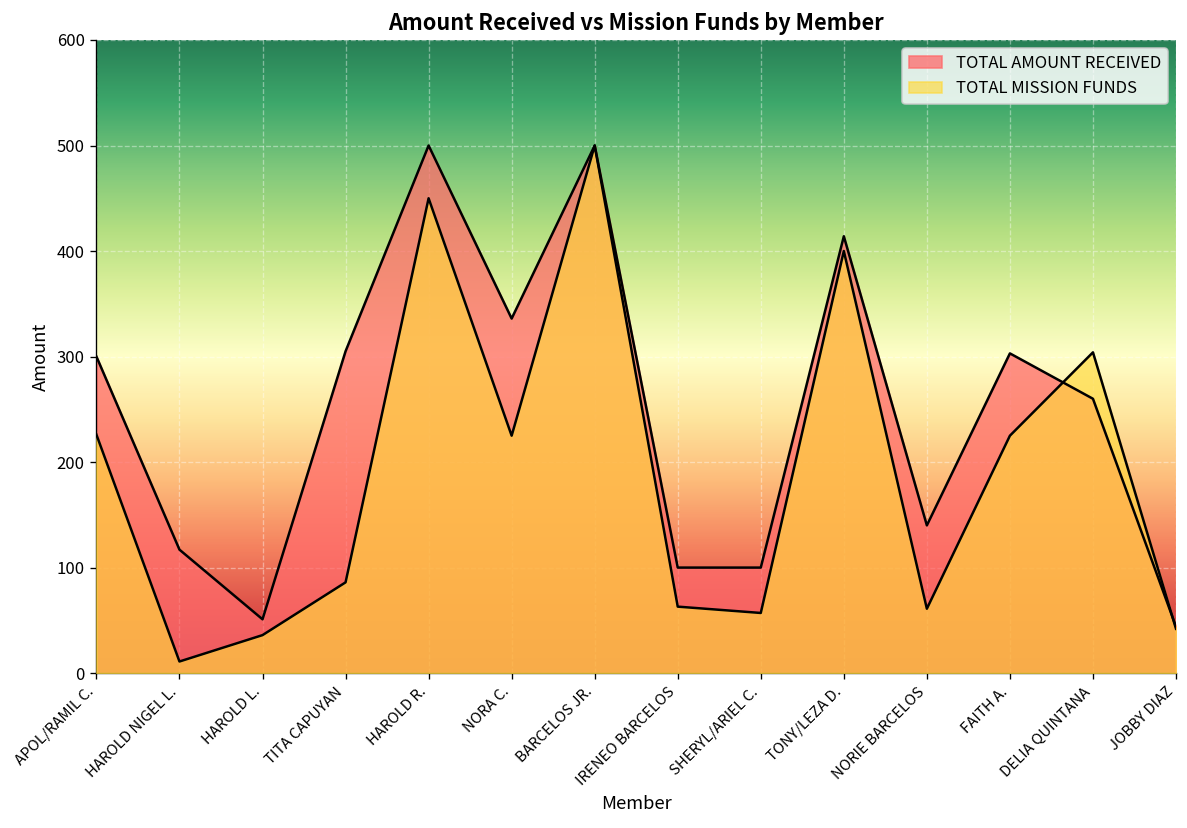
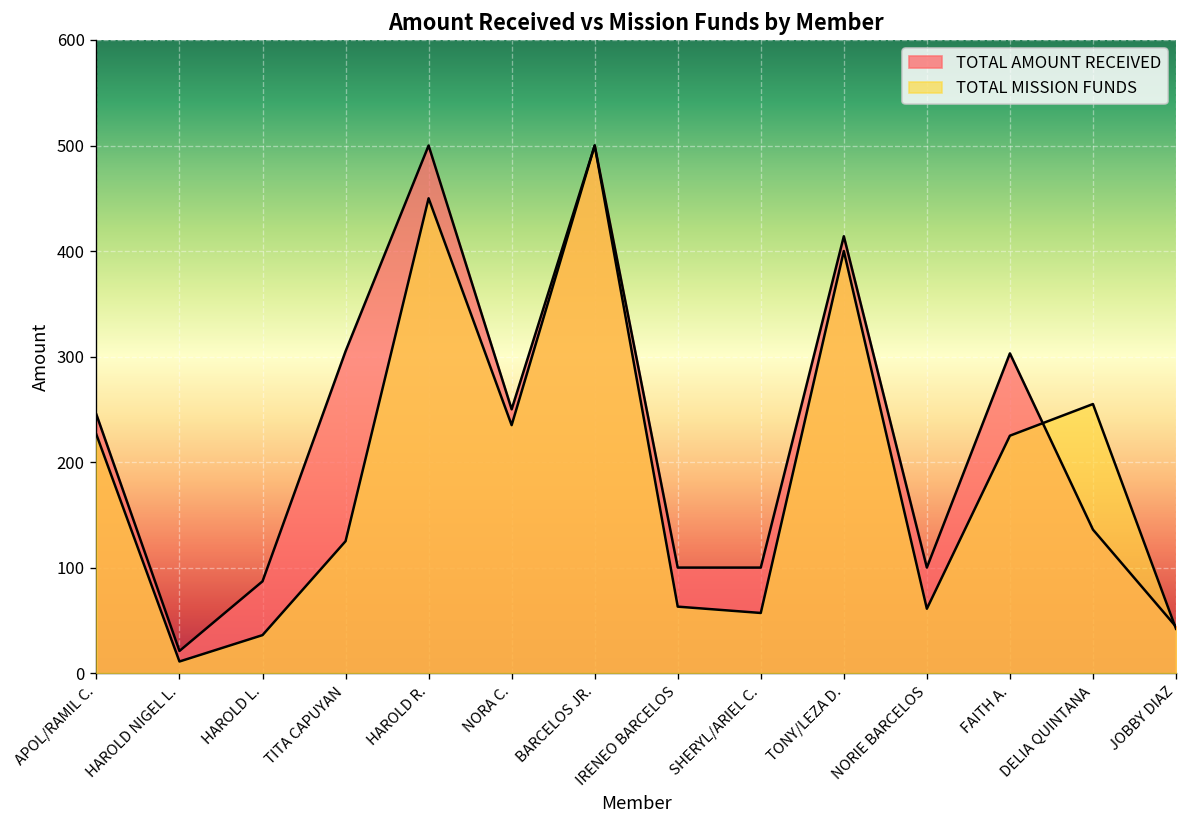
TOTAL AMOUNT RECEIVED, APOL/RAMIL C.: 300 -> 250
TOTAL AMOUNT RECEIVED, HAROLD NIGEL L.: 120 -> 20
TOTAL AMOUNT RECEIVED, HAROLD L.: 50 -> 90
TOTAL MISSION FUNDS, TITA CAPUYAN: 90 -> 130
TOTAL AMOUNT RECEIVED, NORA C.: 340 -> 250
TOTAL MISSION FUNDS, NORA C.: 230 -> 240
TOTAL AMOUNT RECEIVED, NORIE BARCELOS: 140 -> 100
TOTAL AMOUNT RECEIVED, DELIA QUINTANA: 260 -> 140
TOTAL MISSION FUNDS, DELIA QUINTANA: 300 -> 260
